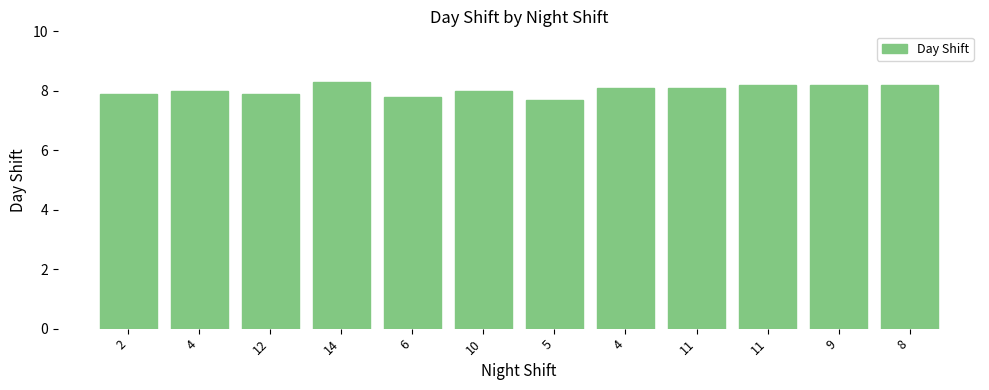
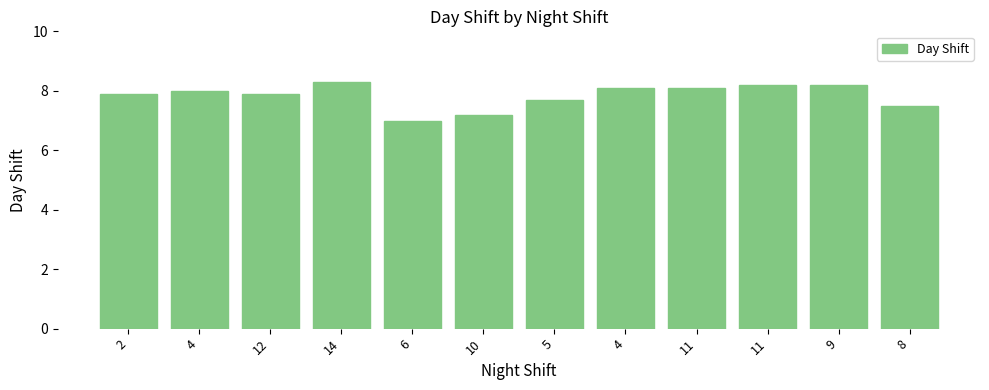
6: 7.8 -> 7.0
10: 8.0 -> 7.2
8: 8.2 -> 7.5
